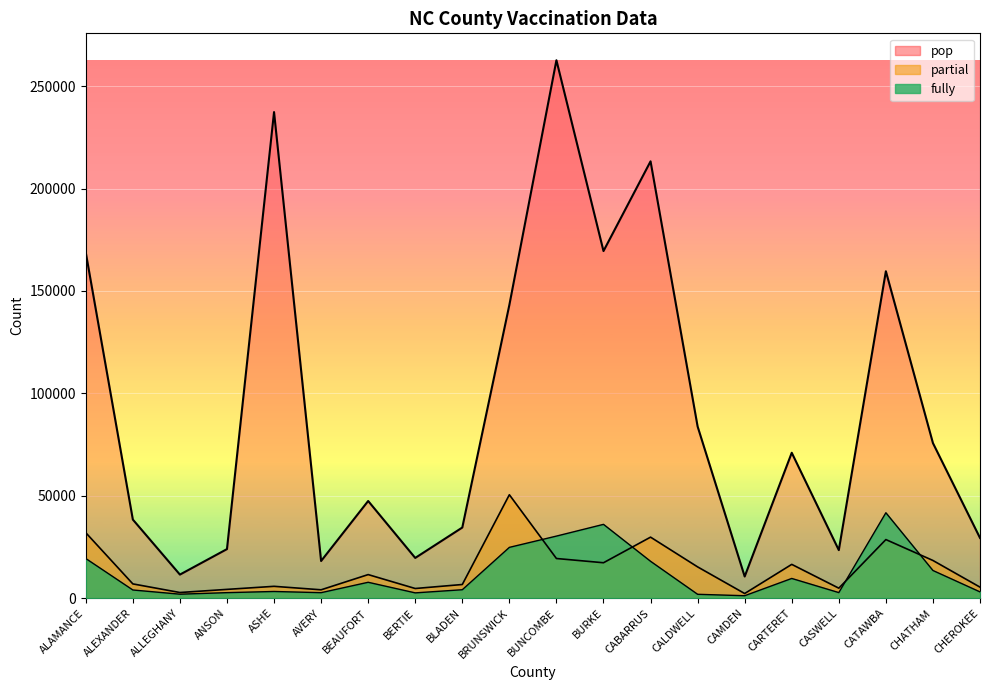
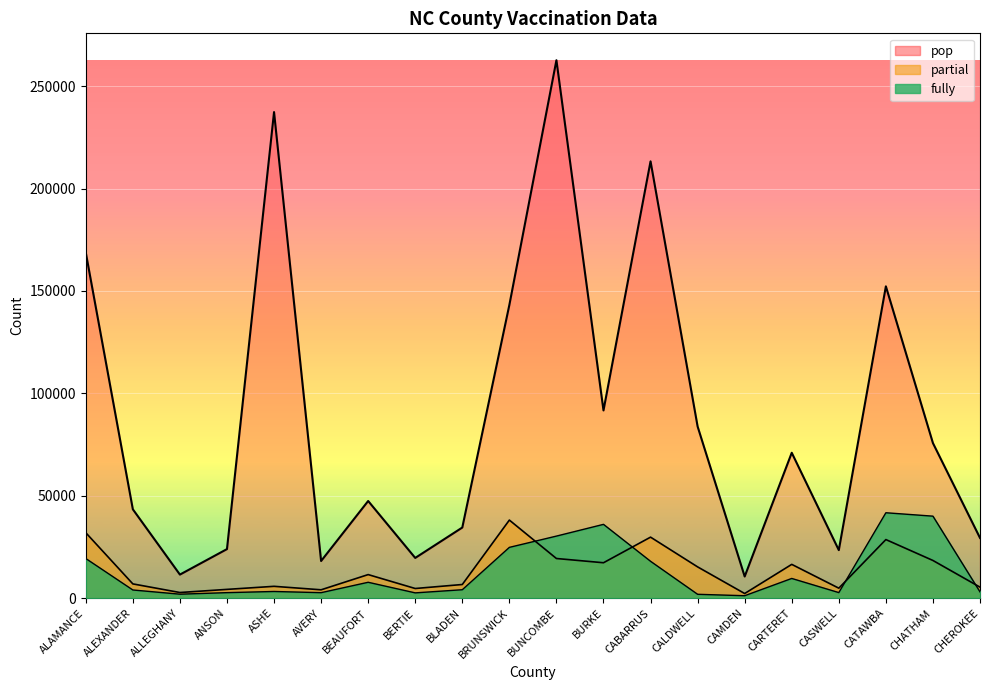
pop, ALEXANDER: 38000 -> 43000
partial, BRUNSWICK: 50000 -> 38000
pop, BURKE: 169000 -> 92000
pop, CATAWBA: 160000 -> 152000
fully, CHATHAM: 13000 -> 40000
